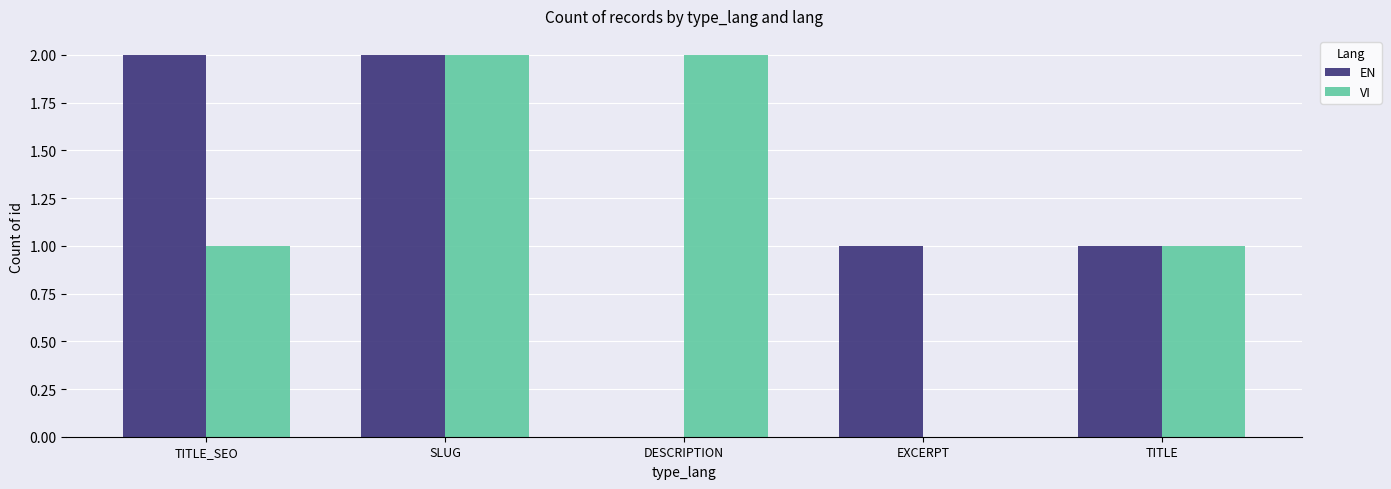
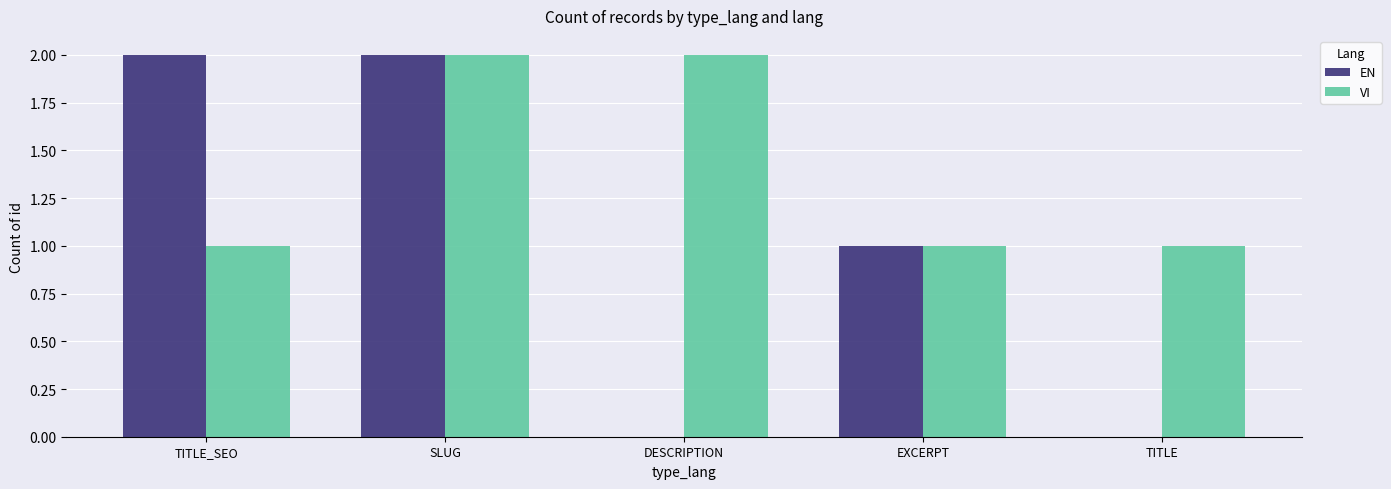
VI, EXCERPT: 0 -> 1
EN, TITLE: 1 -> 0
